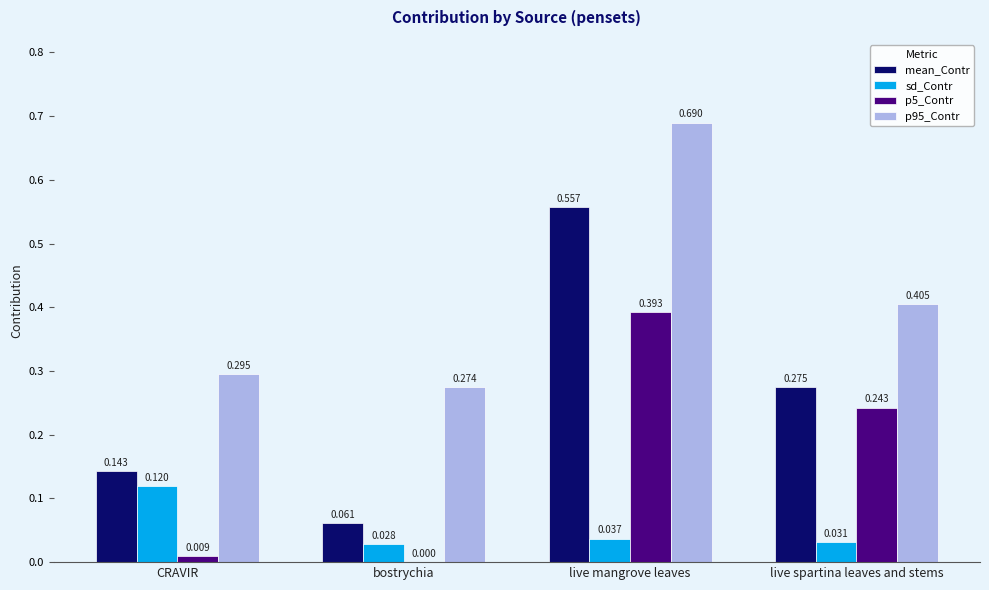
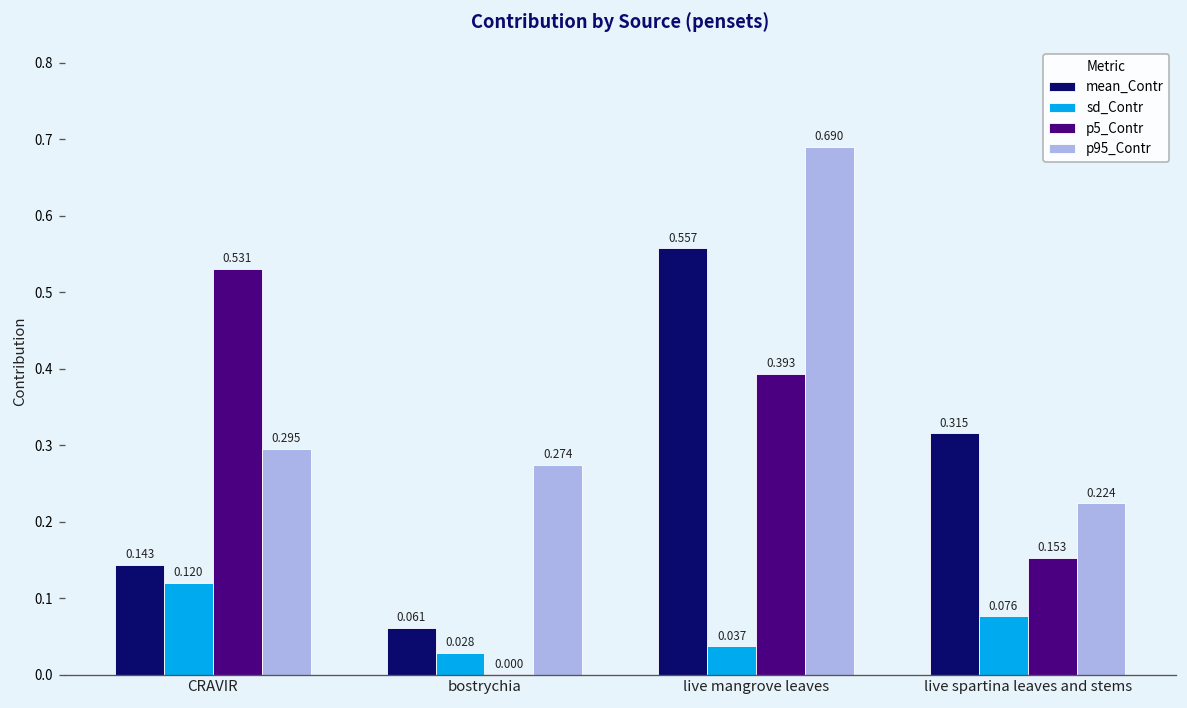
p5_Contr, CRAVIR: 0.009 -> 0.531
mean_Contr, live spartina leaves and stems: 0.275 -> 0.315
sd_Contr, live spartina leaves and stems: 0.031 -> 0.076
p5_Contr, live spartina leaves and stems: 0.243 -> 0.153
p95_Contr, live spartina leaves and stems: 0.405 -> 0.224
